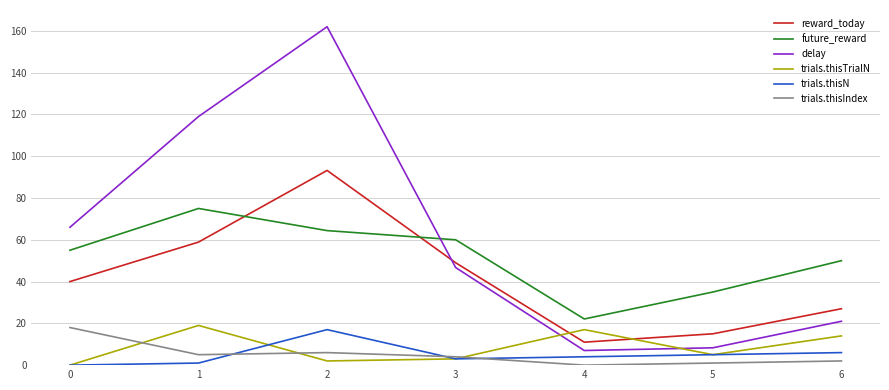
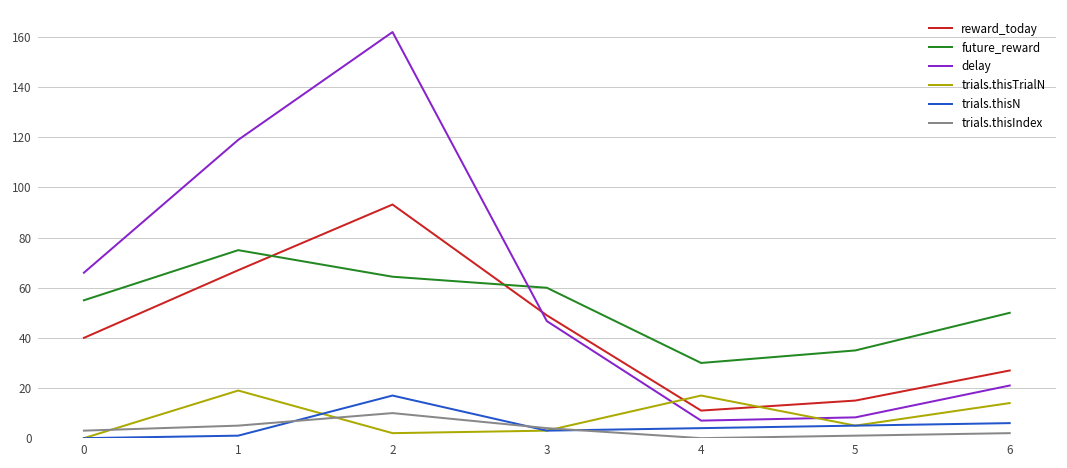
trials.thisIndex, 0: 18 -> 3
reward_today, 1: 59 -> 67
trials.thisIndex, 2: 6 -> 10
future_reward, 4: 22 -> 30
